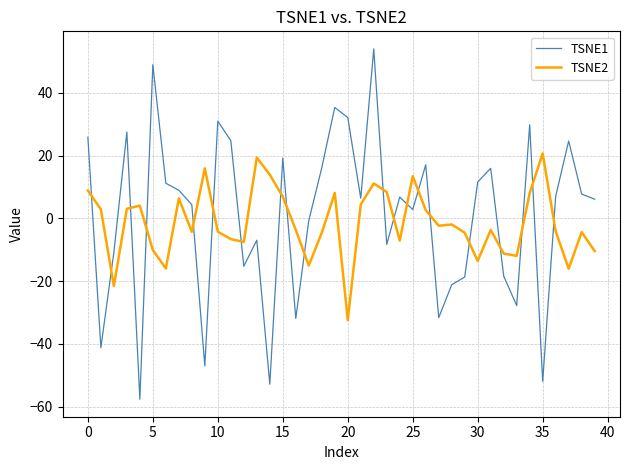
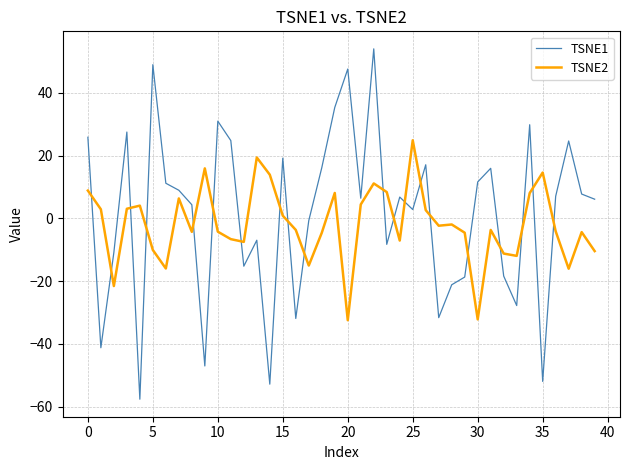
TSNE2, 15: 7 -> 1
TSNE1, 20: 32 -> 48
TSNE2, 25: 13 -> 25
TSNE2, 30: -14 -> -32
TSNE2, 35: 21 -> 15
